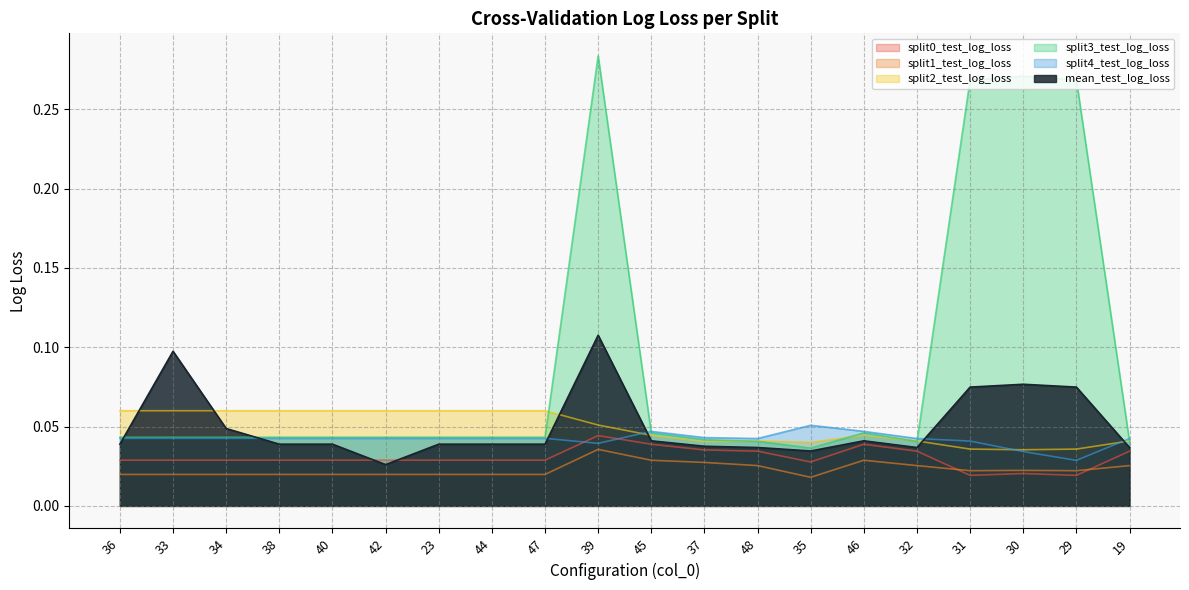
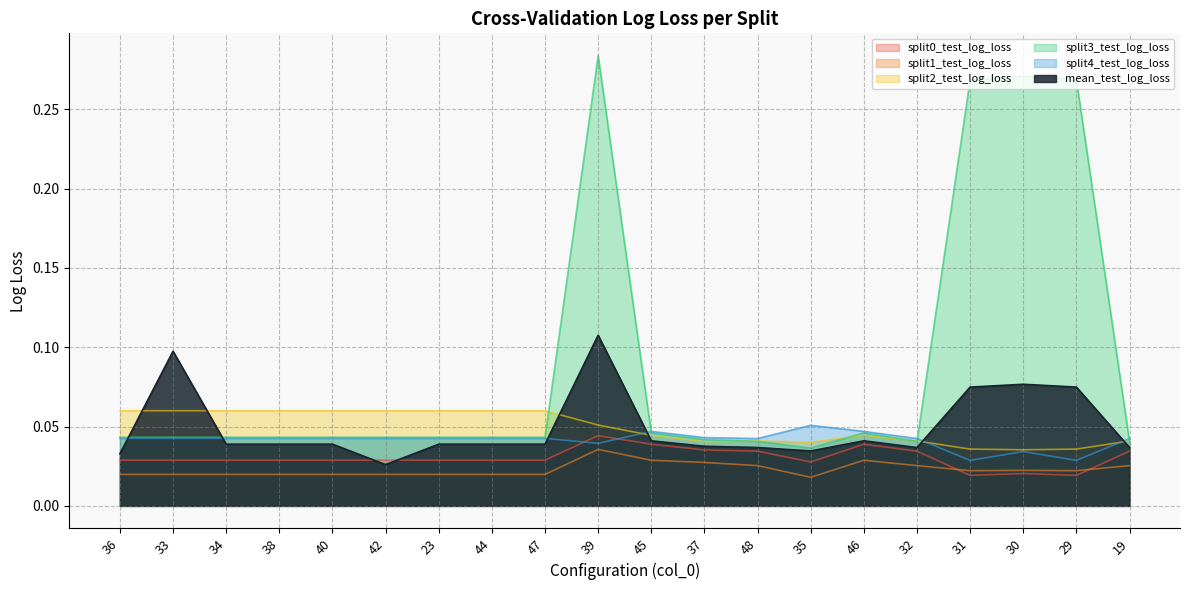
mean_test_log_loss, 36: 0.039 -> 0.033
mean_test_log_loss, 34: 0.049 -> 0.039
split4_test_log_loss, 31: 0.041 -> 0.029
